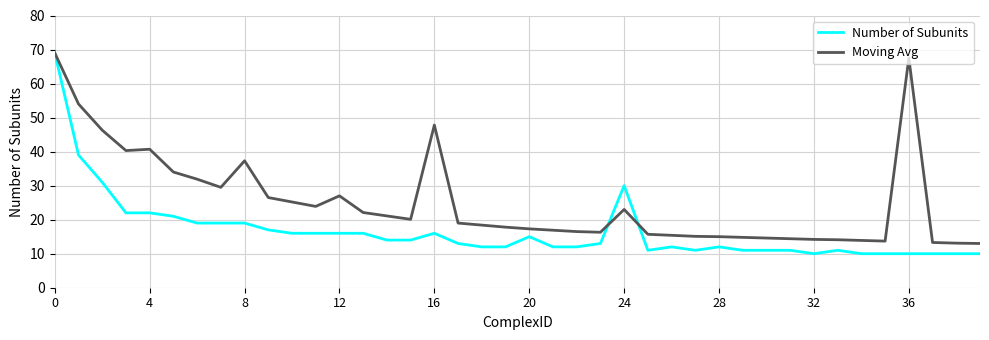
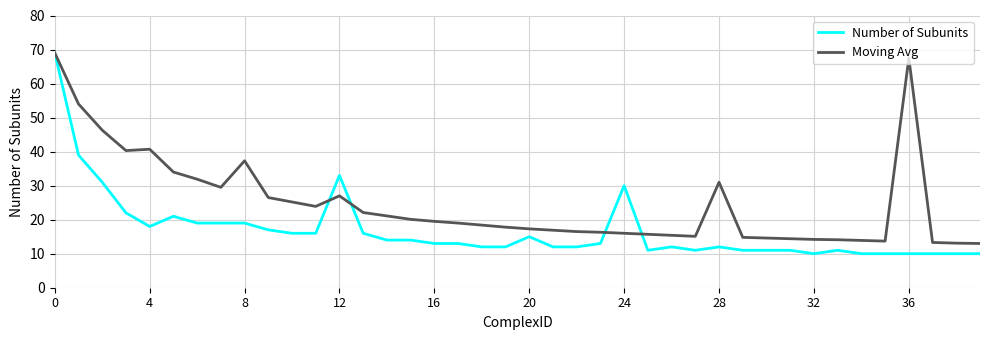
Number of Subunits, 4: 22 -> 18
Number of Subunits, 12: 16 -> 33
Number of Subunits, 16: 16 -> 13
Moving Avg, 16: 48 -> 20
Moving Avg, 24: 23 -> 16
Moving Avg, 28: 15 -> 31
